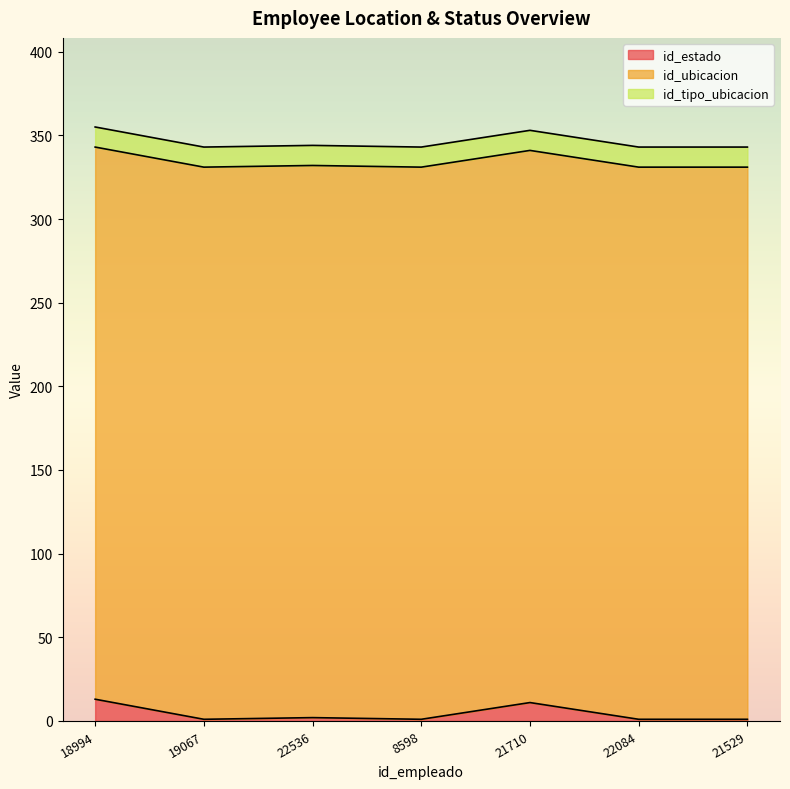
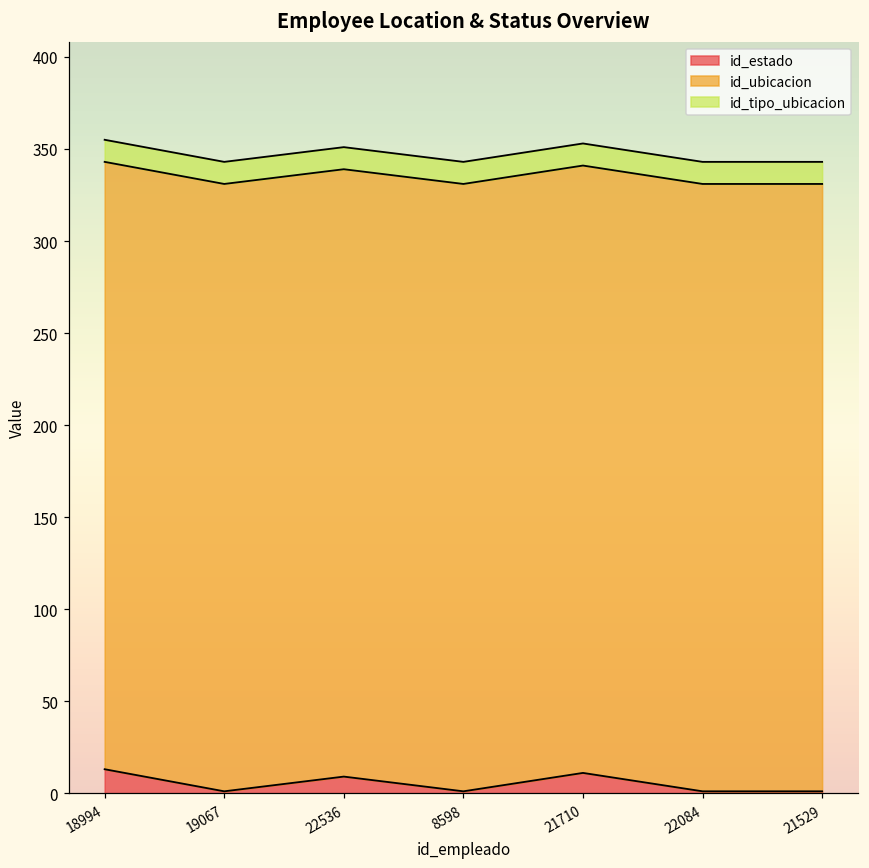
id_estado, 22536: 2 -> 9
